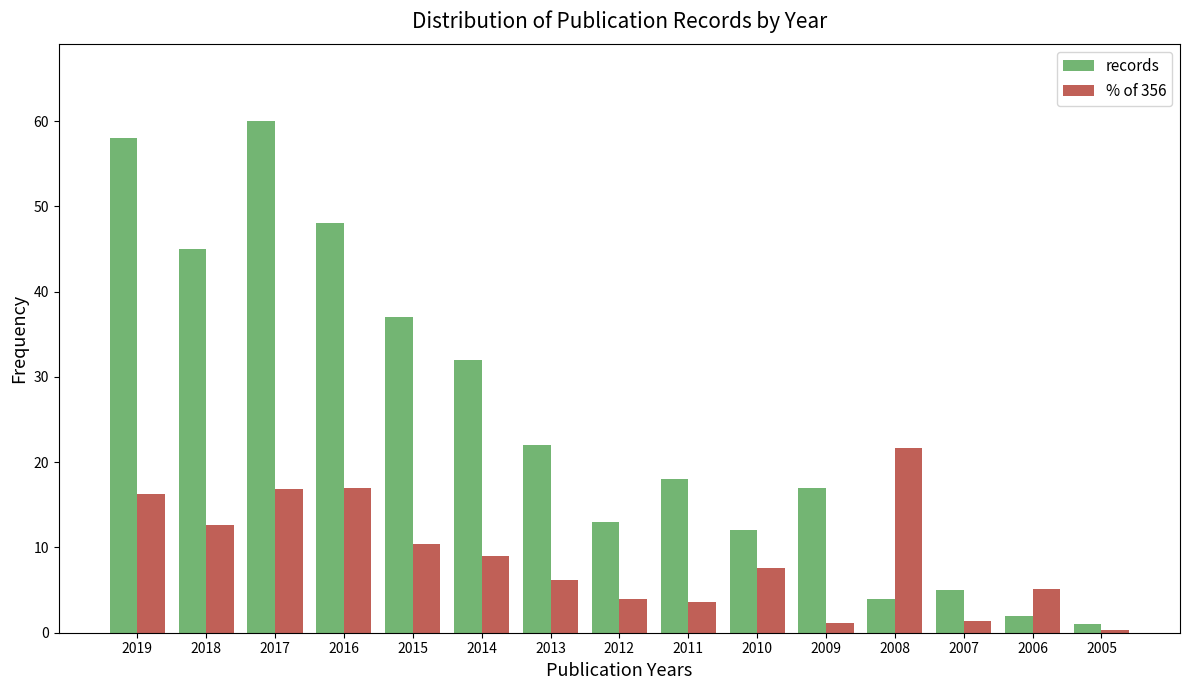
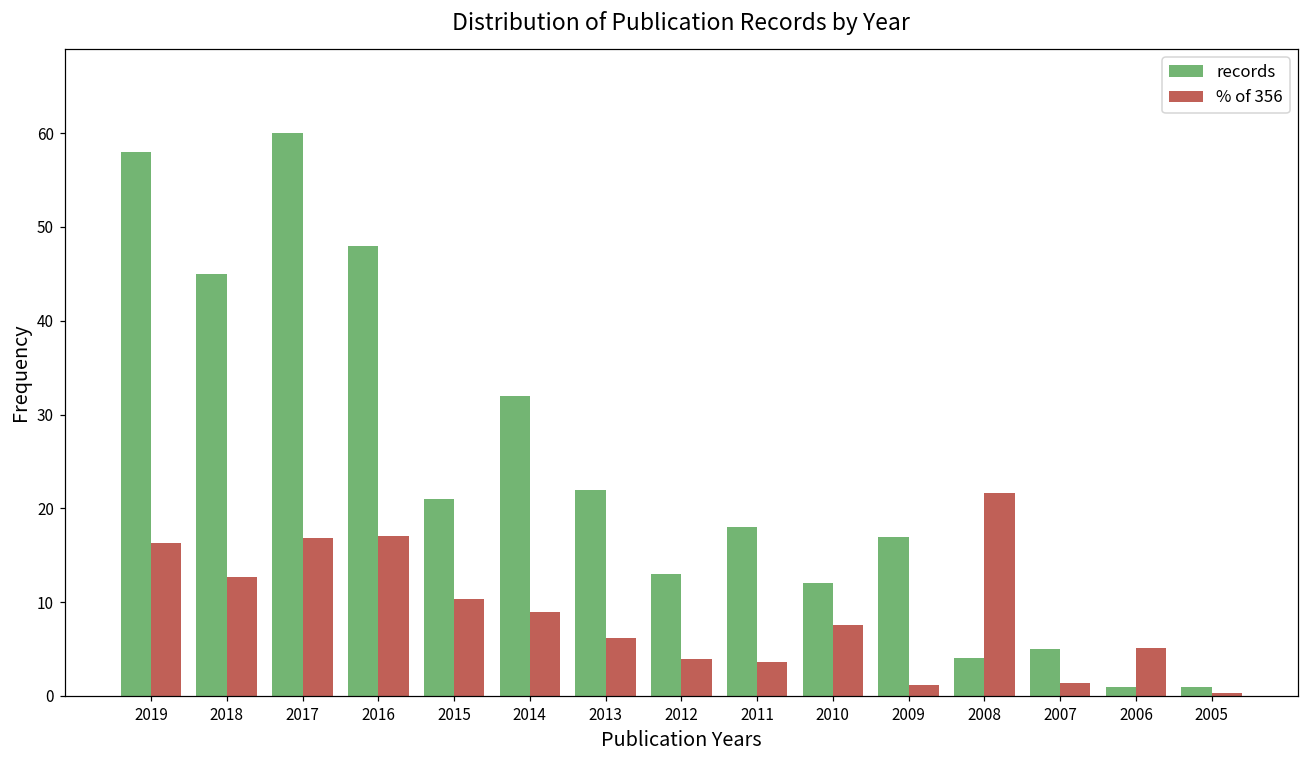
records, 2015: 37 -> 21
records, 2006: 2 -> 1
